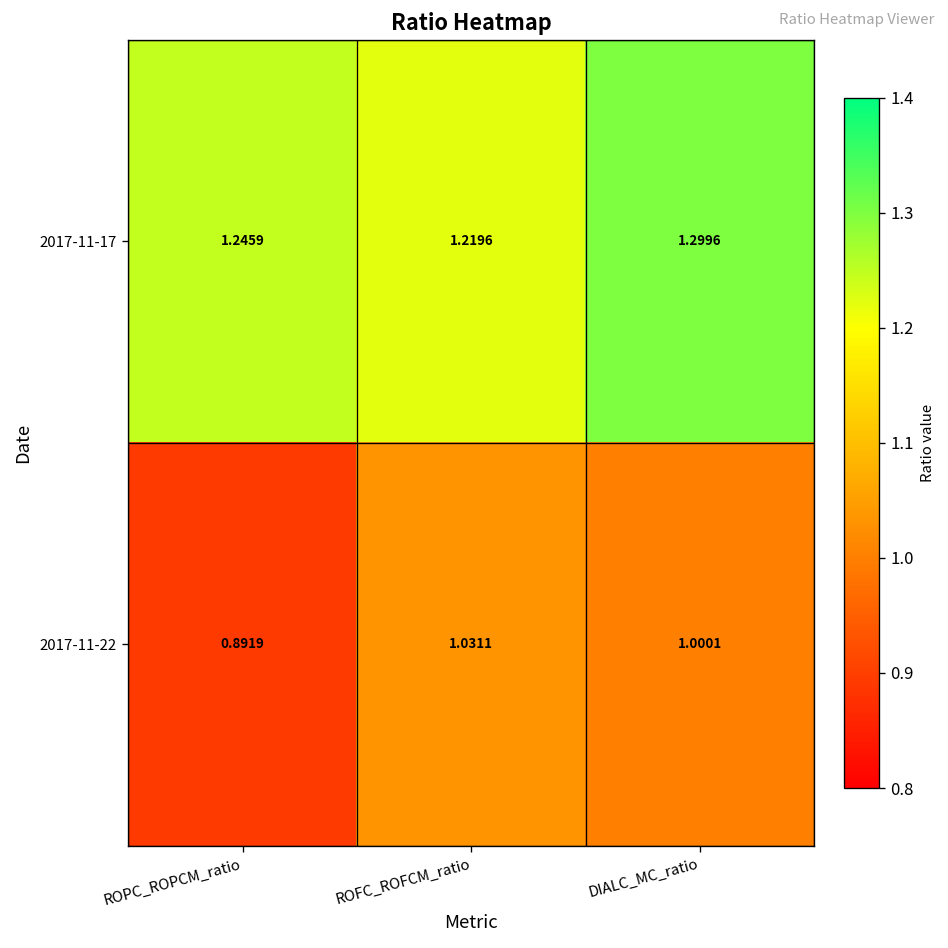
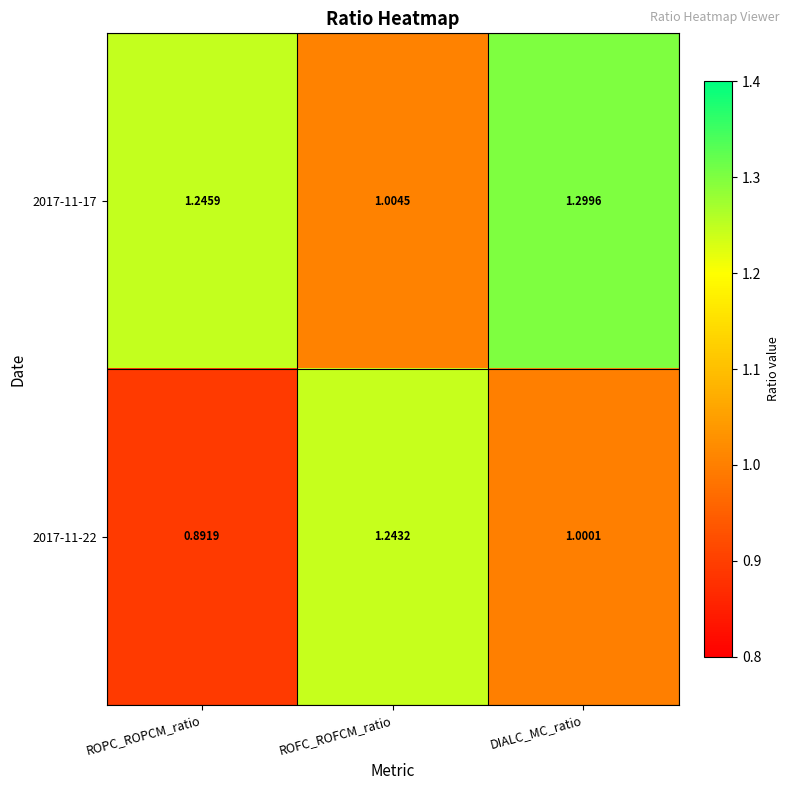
2017-11-17, ROFC_ROFCM_ratio: 1.2196 -> 1.0045
2017-11-22, ROFC_ROFCM_ratio: 1.0311 -> 1.2432
